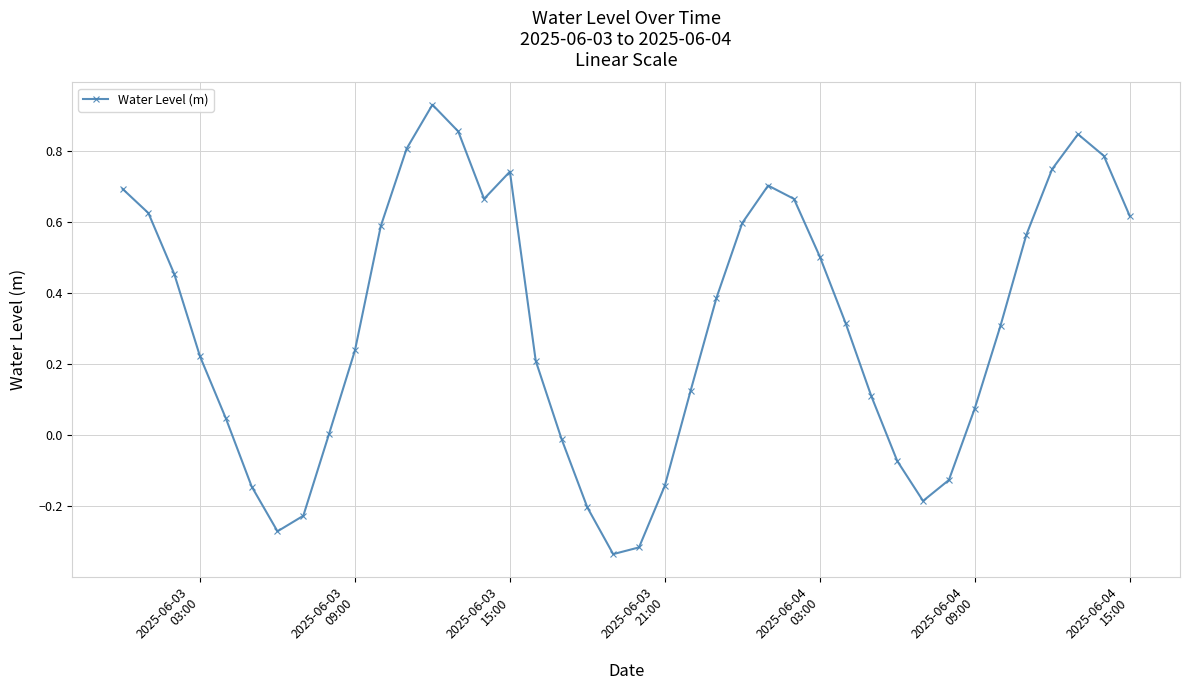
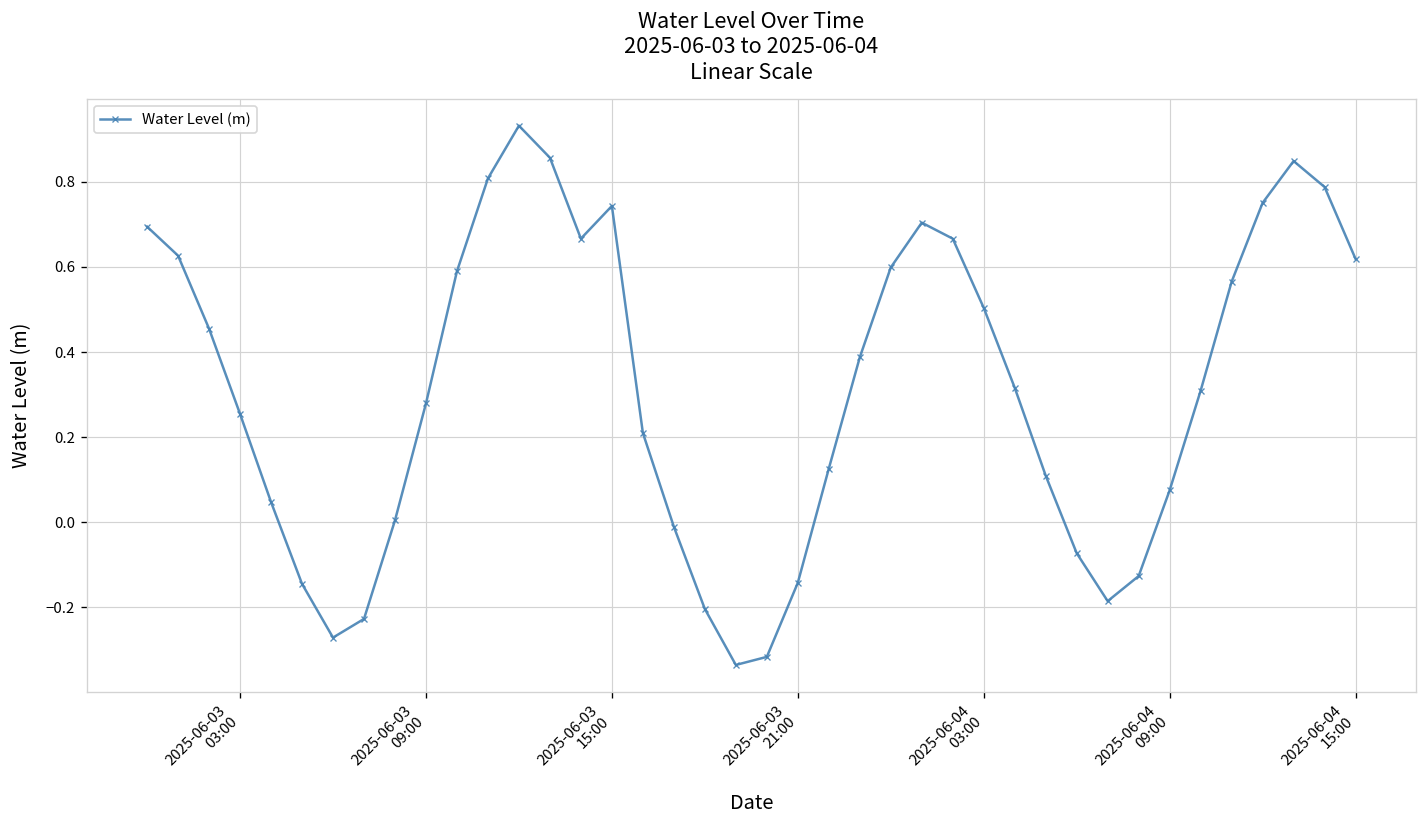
2025-06-03 03:00: 0.22 -> 0.25
2025-06-03 09:00: 0.24 -> 0.28
